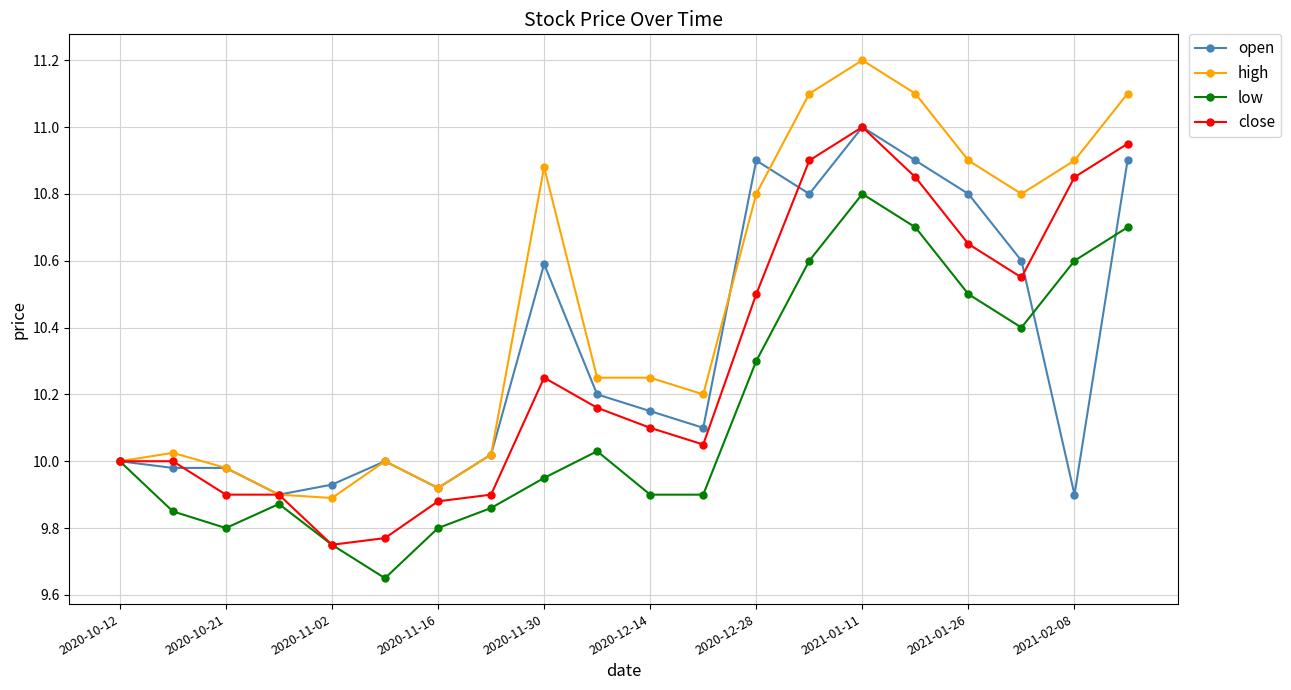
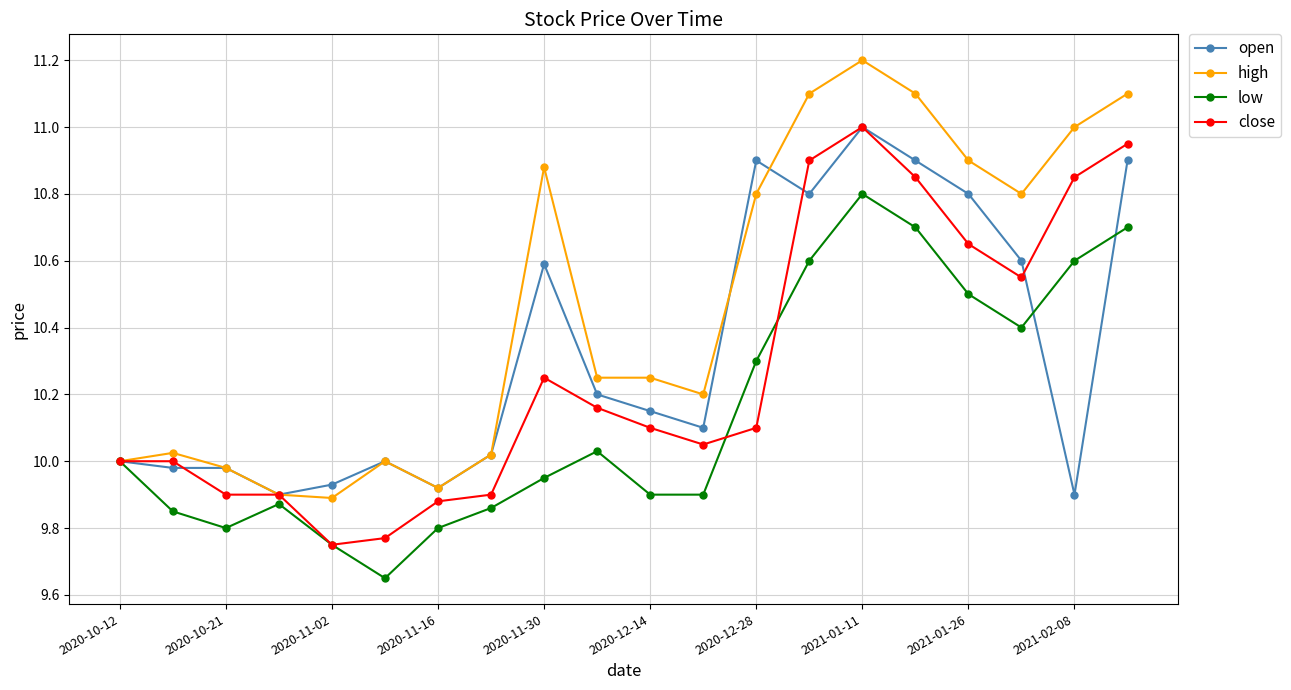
close, 2020-12-28: 10.5 -> 10.1
high, 2021-02-08: 10.9 -> 11.0
